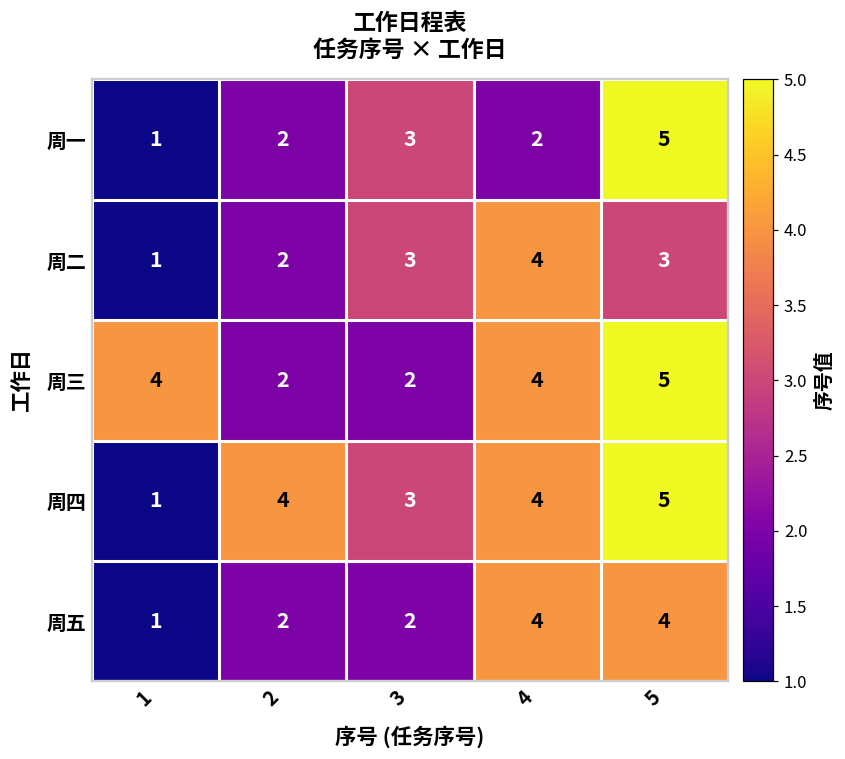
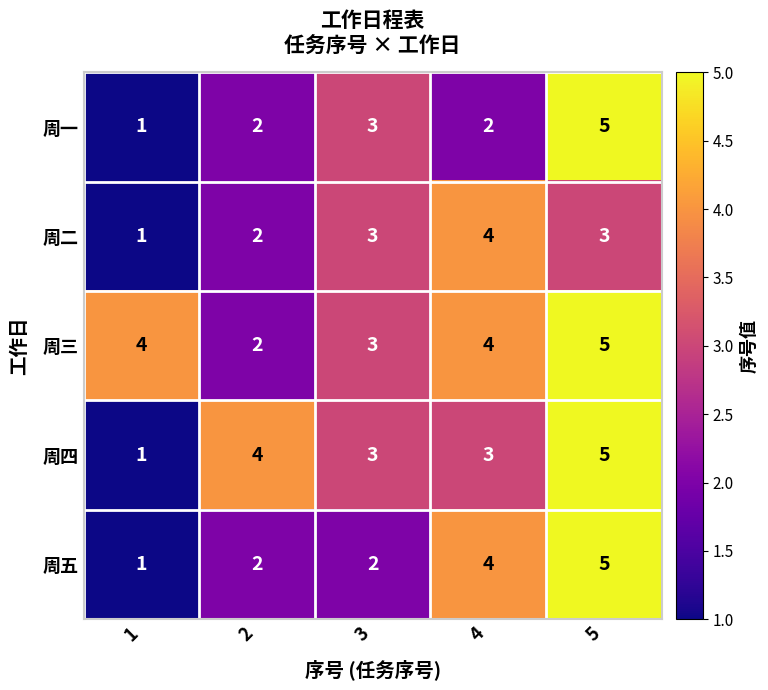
周三, 3: 2 -> 3
周四, 4: 4 -> 3
周五, 5: 4 -> 5
